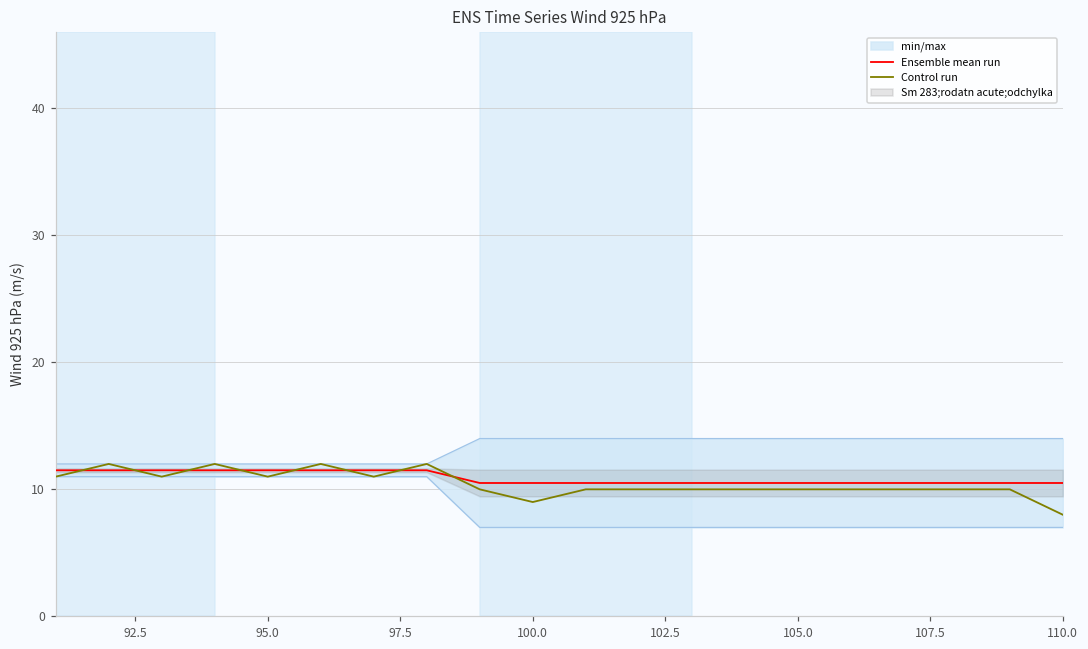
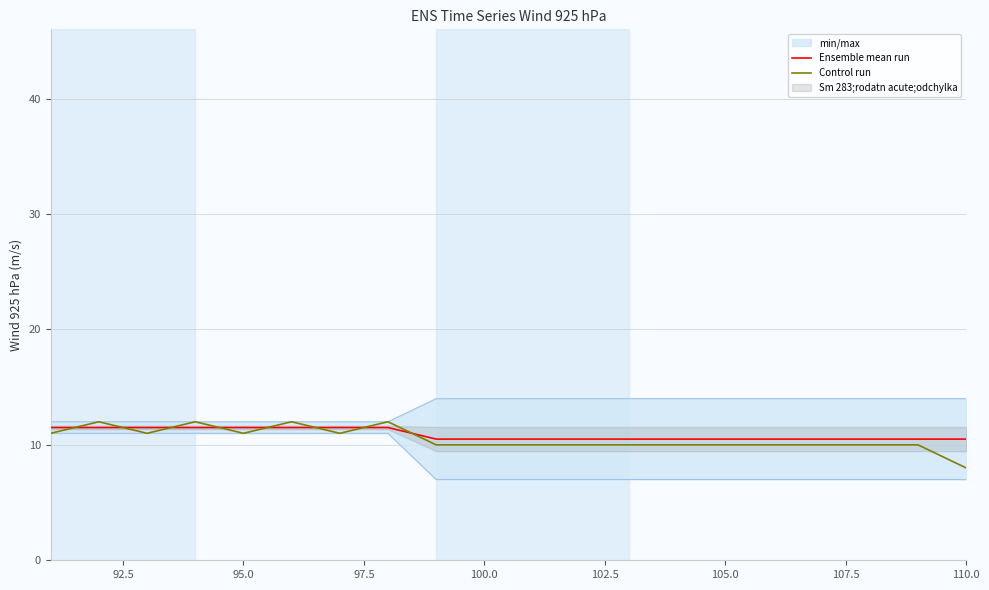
Control run, 100.0: 9 -> 10
